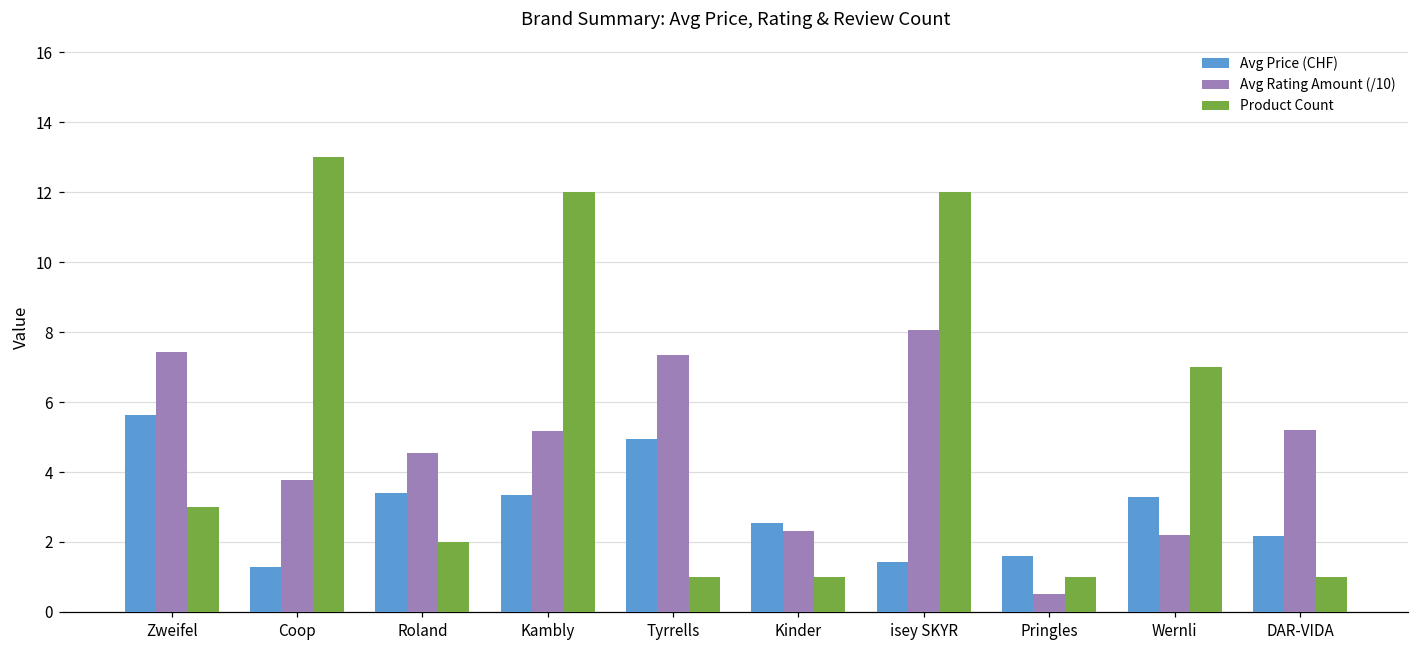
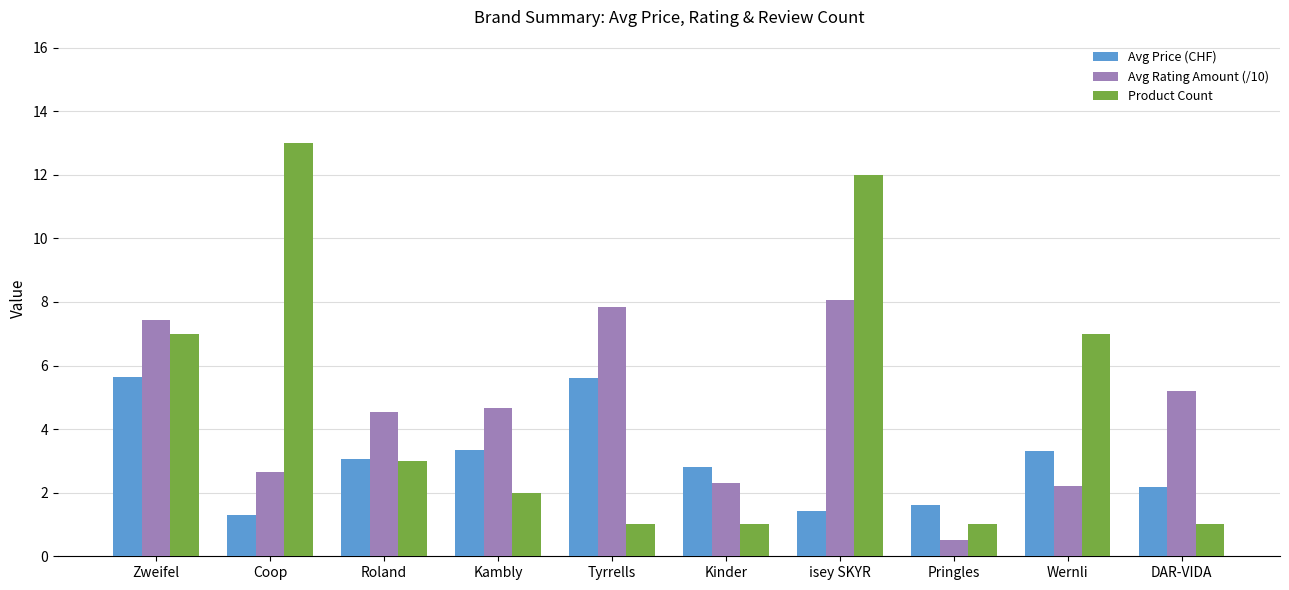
Product Count, Zweifel: 3 -> 7
Avg Rating Amount (/10), Coop: 3.8 -> 2.7
Avg Price (CHF), Roland: 3.4 -> 3.1
Product Count, Roland: 2 -> 3
Avg Rating Amount (/10), Kambly: 5.2 -> 4.7
Product Count, Kambly: 12 -> 2
Avg Price (CHF), Tyrrells: 5.0 -> 5.6
Avg Rating Amount (/10), Tyrrells: 7.4 -> 7.8
Avg Price (CHF), Kinder: 2.6 -> 2.8
